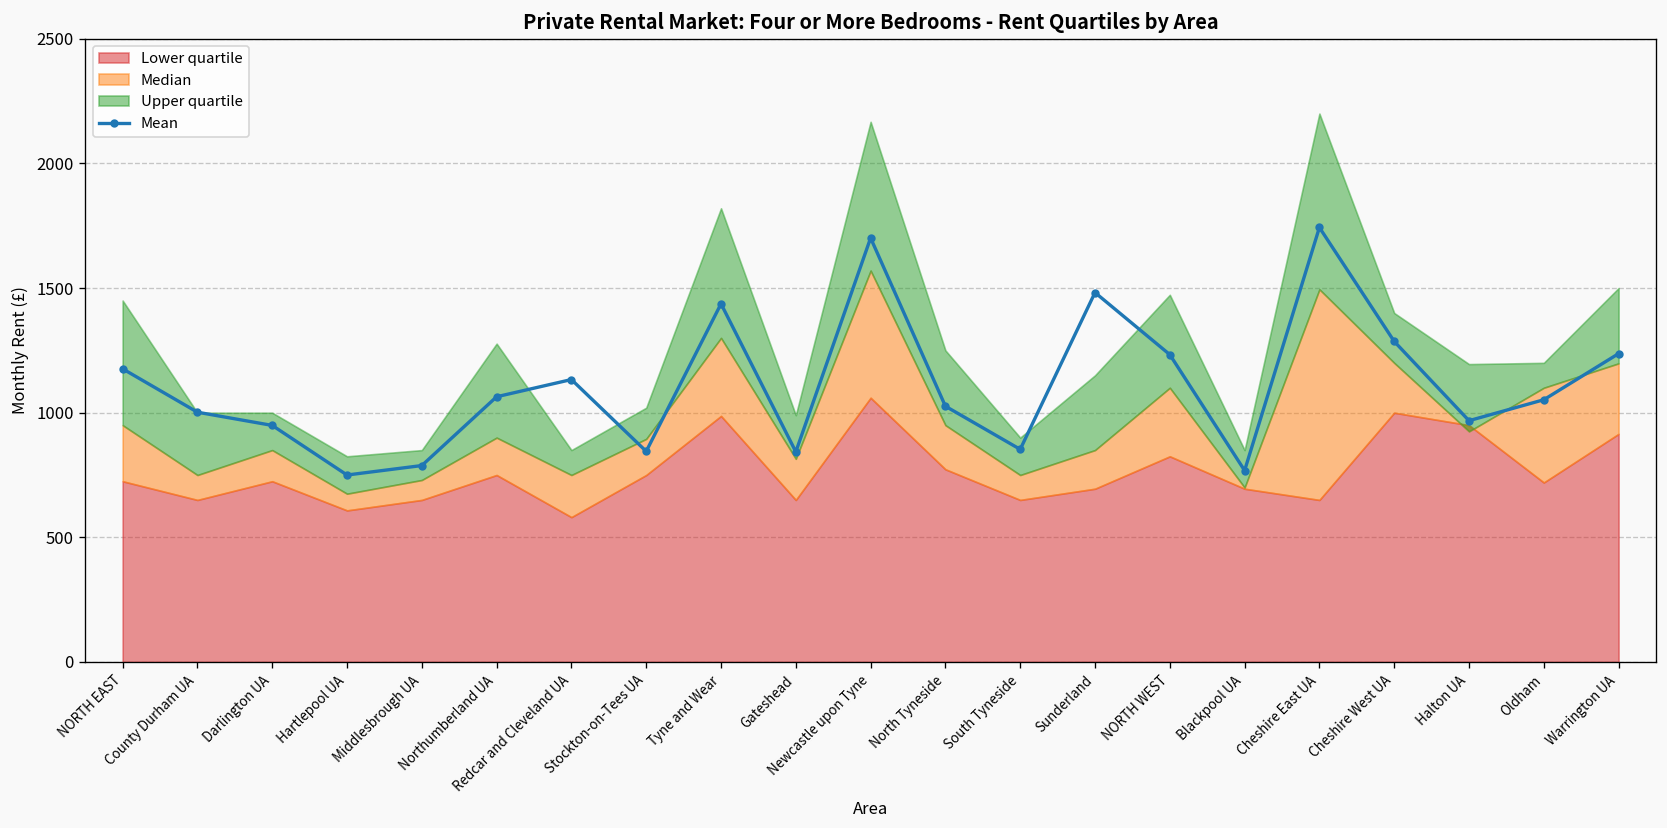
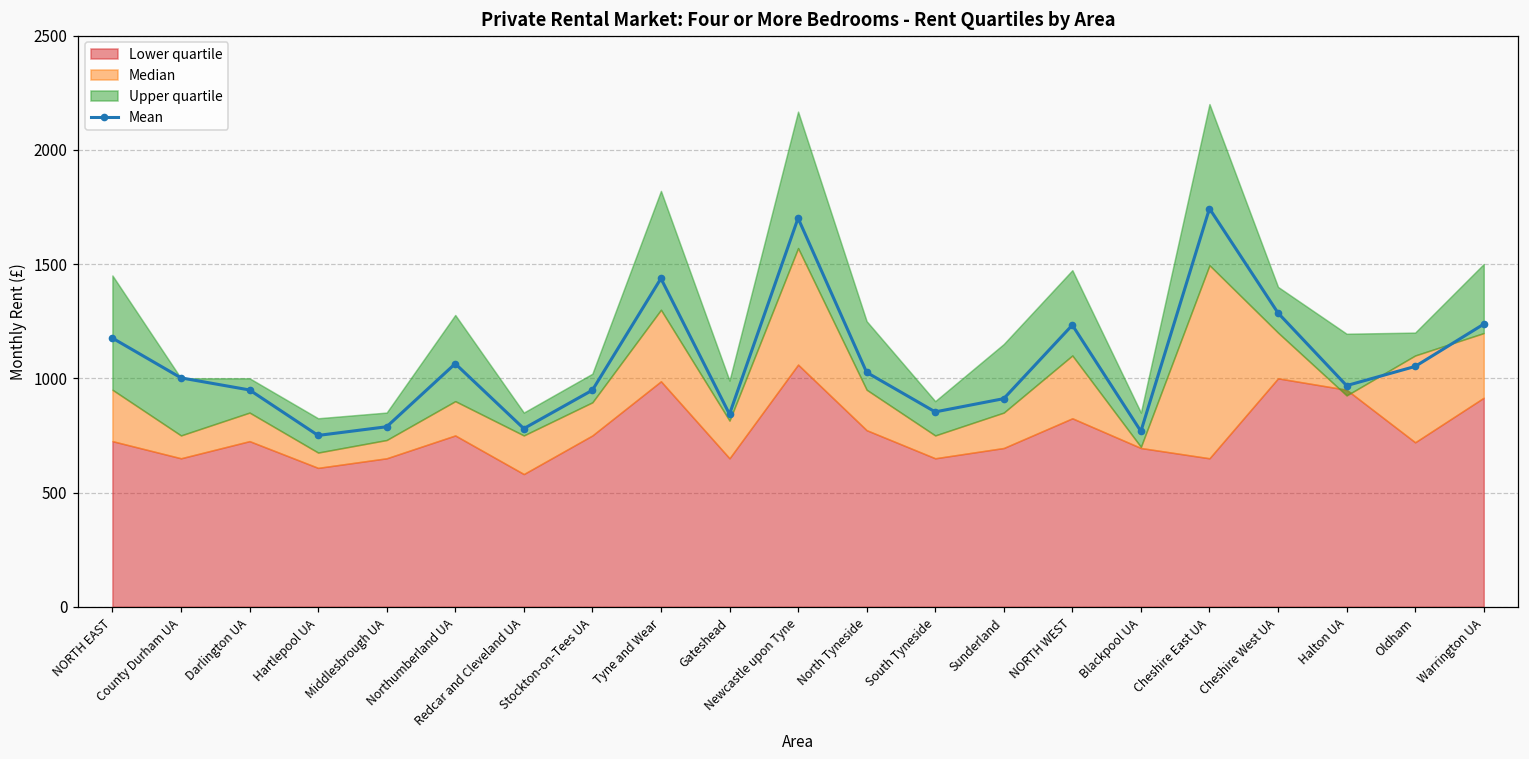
Mean, Redcar and Cleveland UA: 1130 -> 780
Mean, Stockton-on-Tees UA: 850 -> 950
Mean, Sunderland: 1480 -> 910
